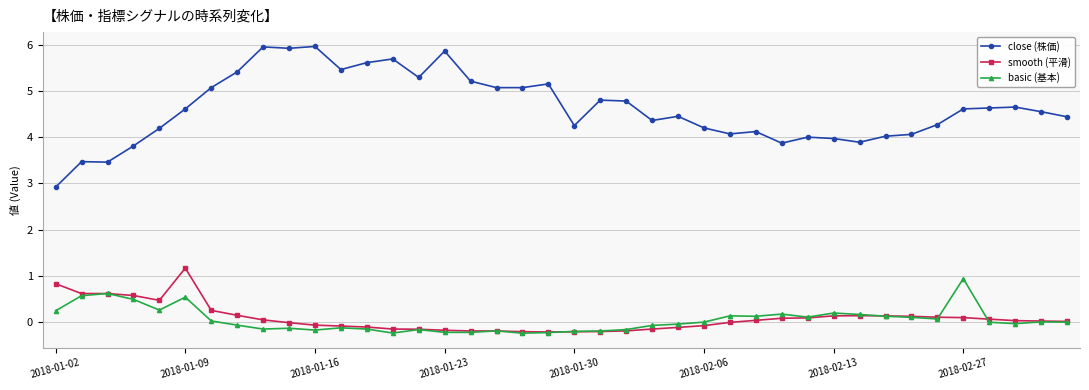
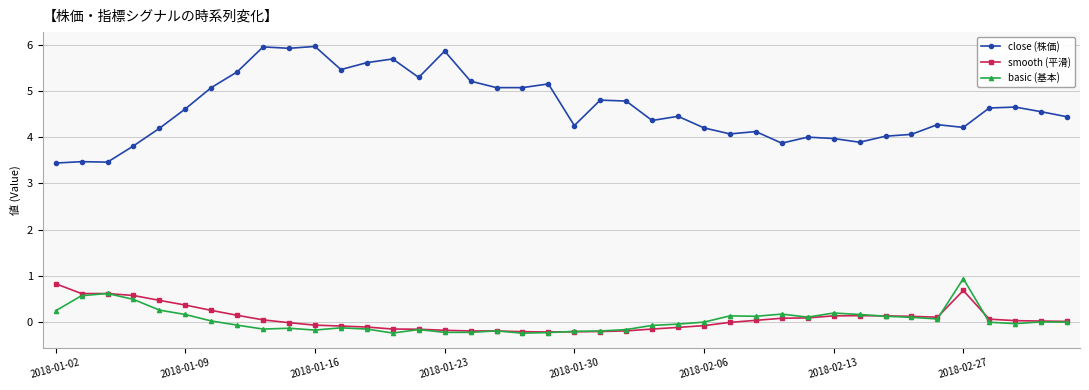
close (株価), 2018-01-02: 2.9 -> 3.4
smooth (平滑), 2018-01-09: 1.2 -> 0.4
basic (基本), 2018-01-09: 0.5 -> 0.2
close (株価), 2018-02-27: 4.6 -> 4.2
smooth (平滑), 2018-02-27: 0.1 -> 0.7
